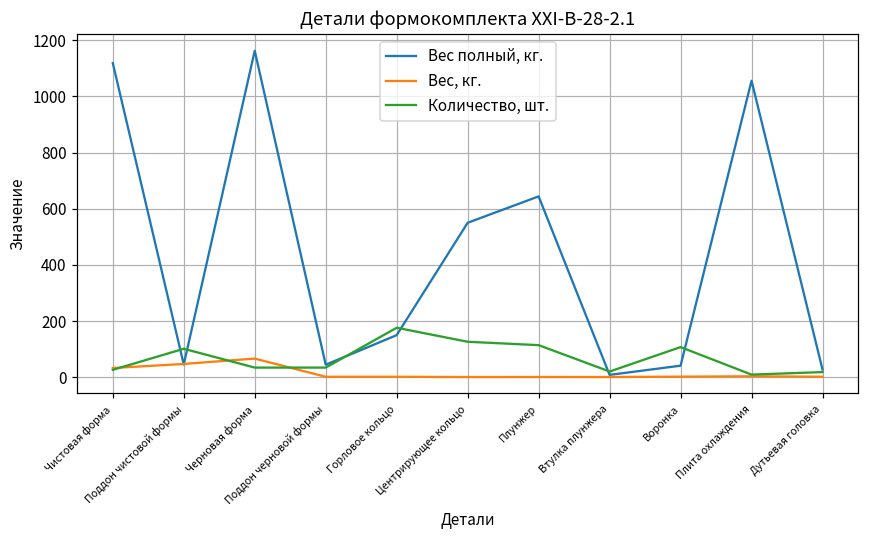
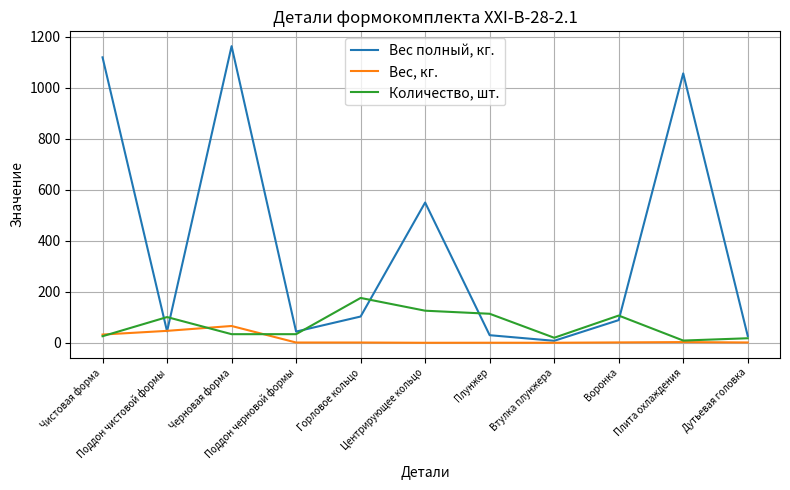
Вес полный, кг., Горловое кольцо: 150 -> 100
Вес полный, кг., Плунжер: 640 -> 30
Вес полный, кг., Воронка: 40 -> 90
